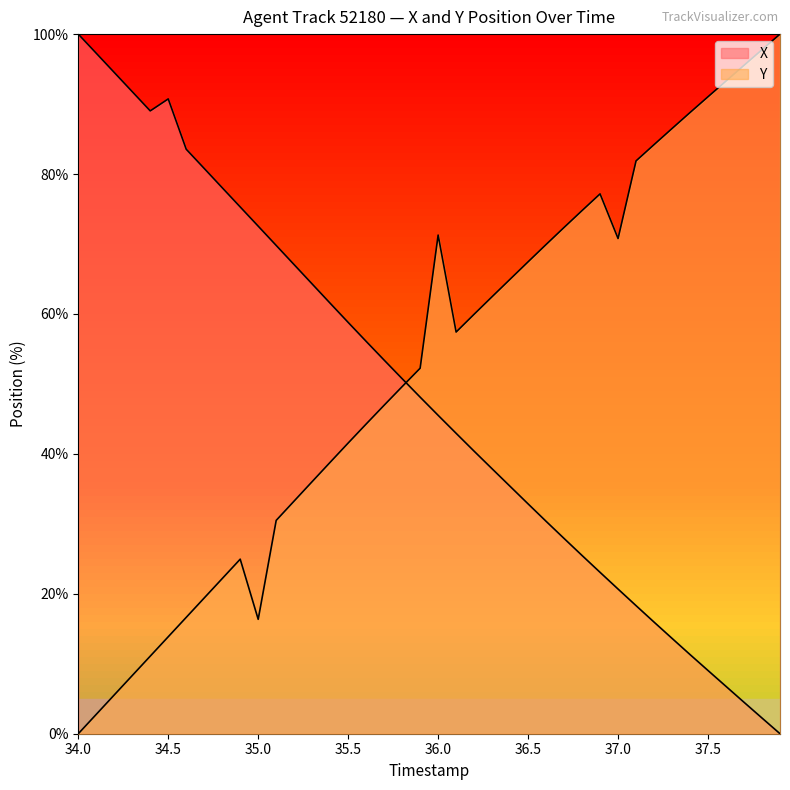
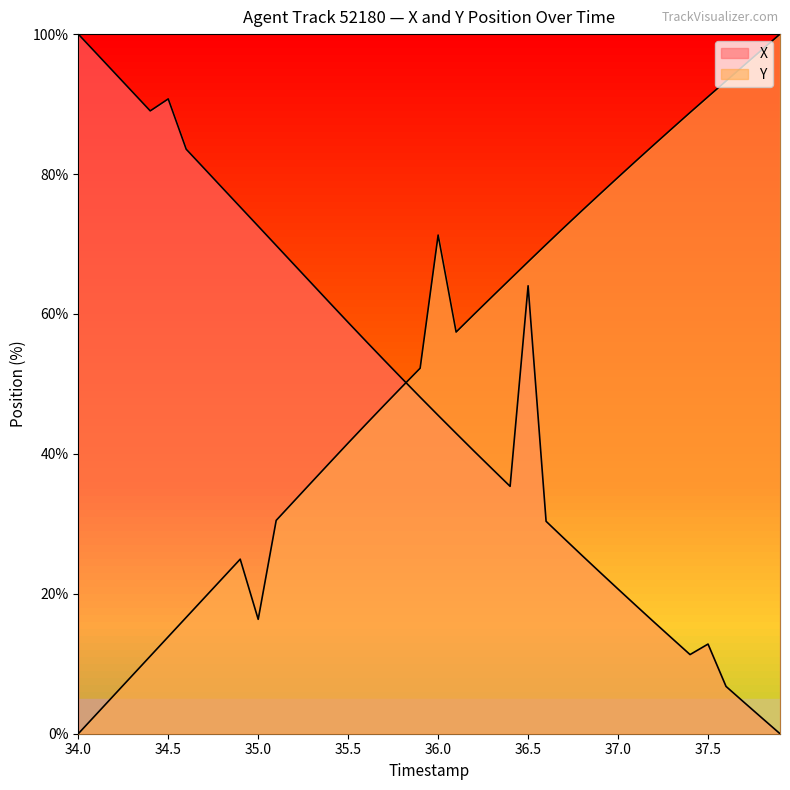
X, 36.5: 33% -> 64%
Y, 37.0: 71% -> 80%
X, 37.5: 9% -> 13%
